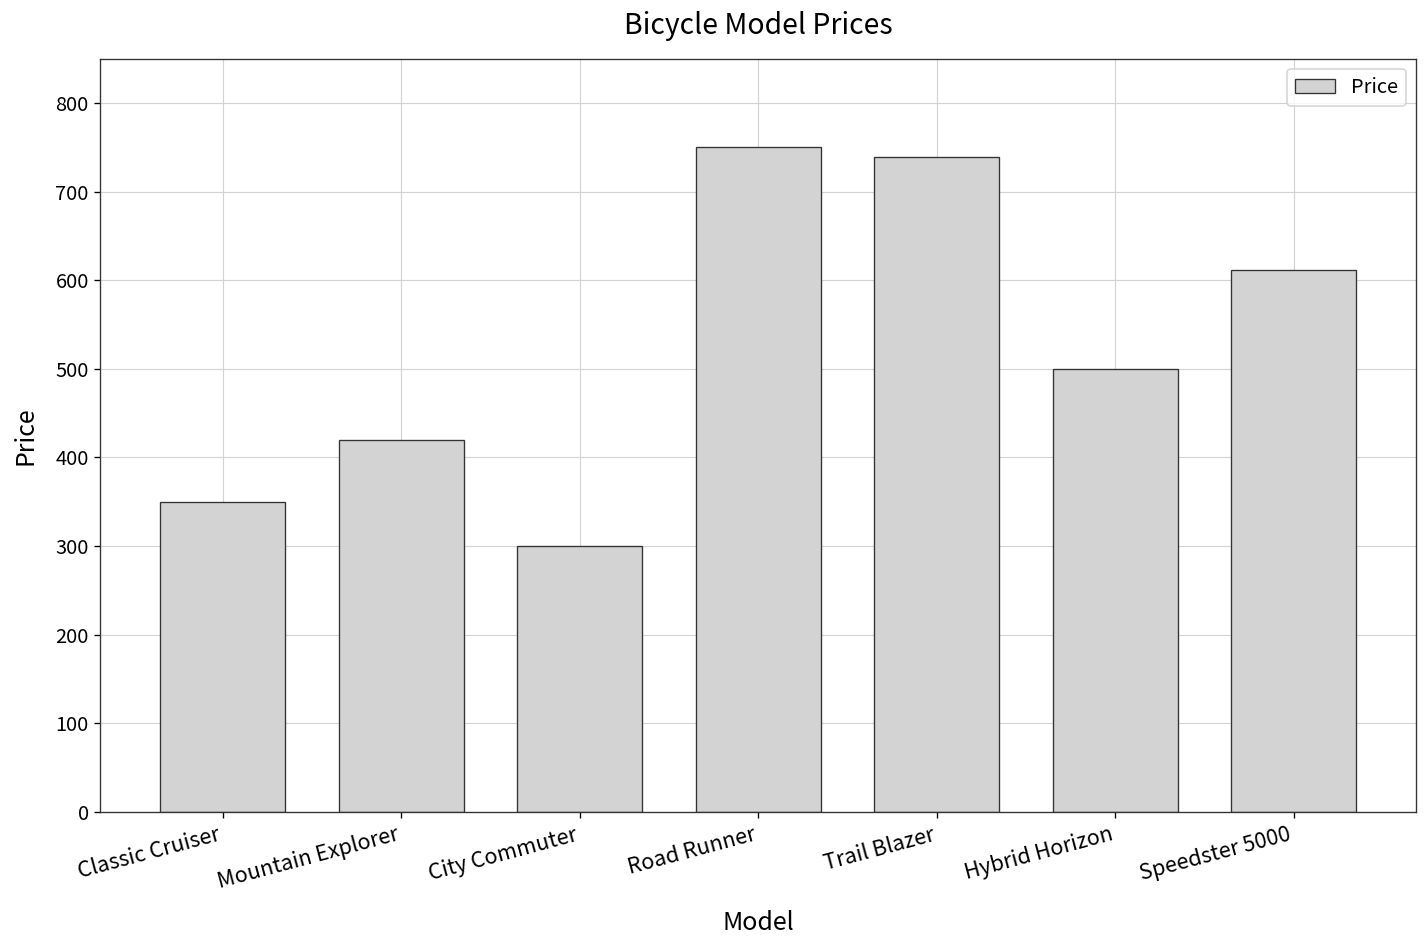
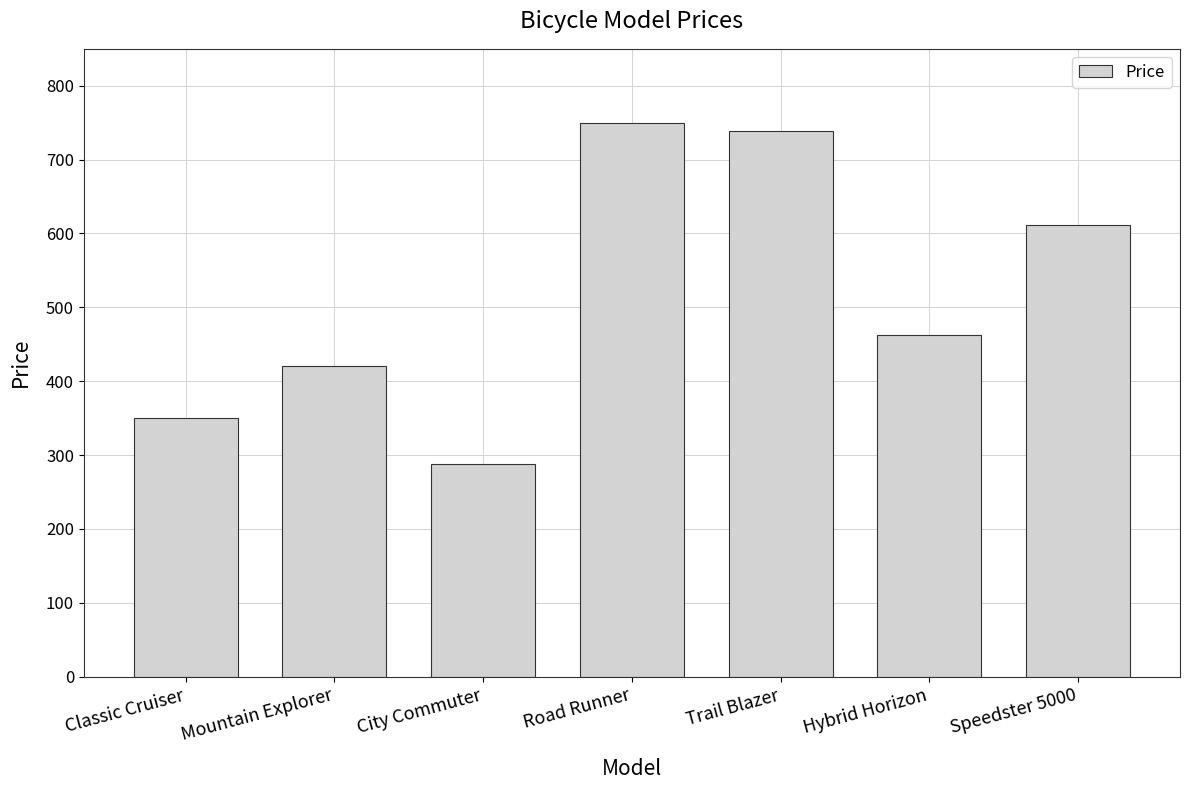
City Commuter: 300 -> 290
Hybrid Horizon: 500 -> 460
